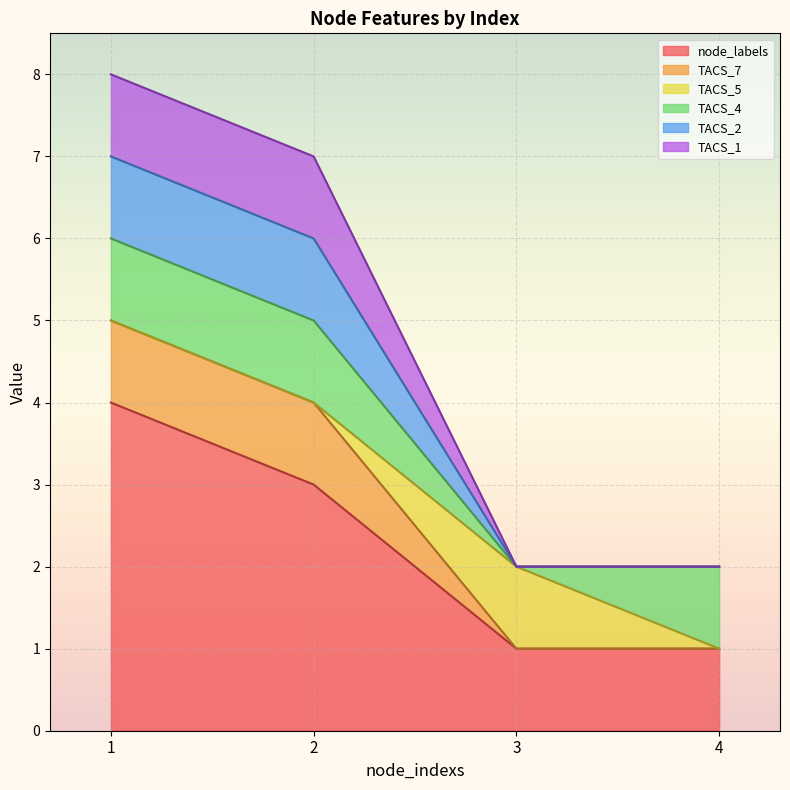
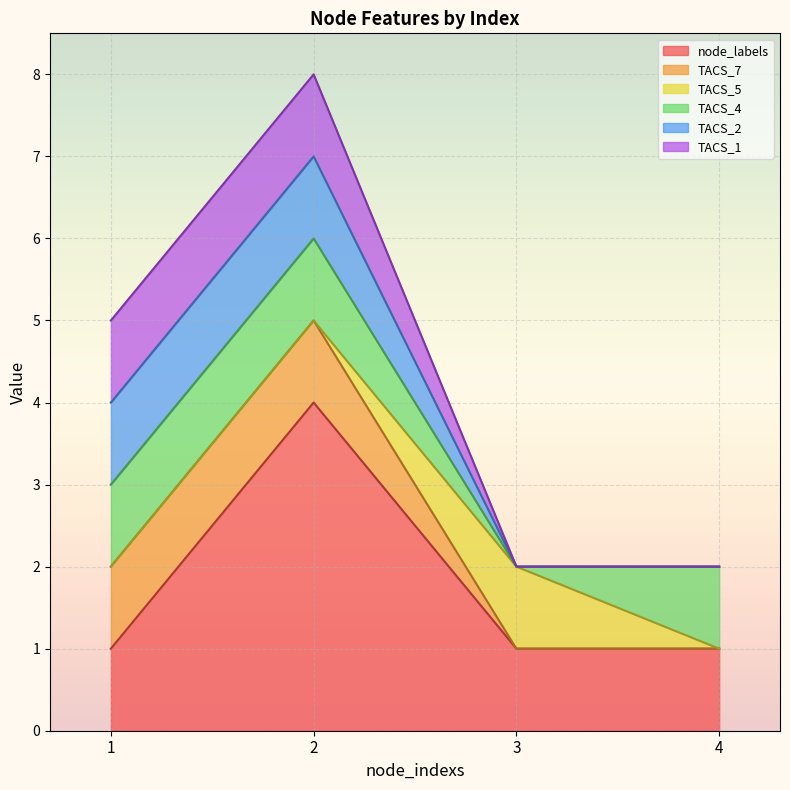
node_labels, 1: 4 -> 1
node_labels, 2: 3 -> 4
